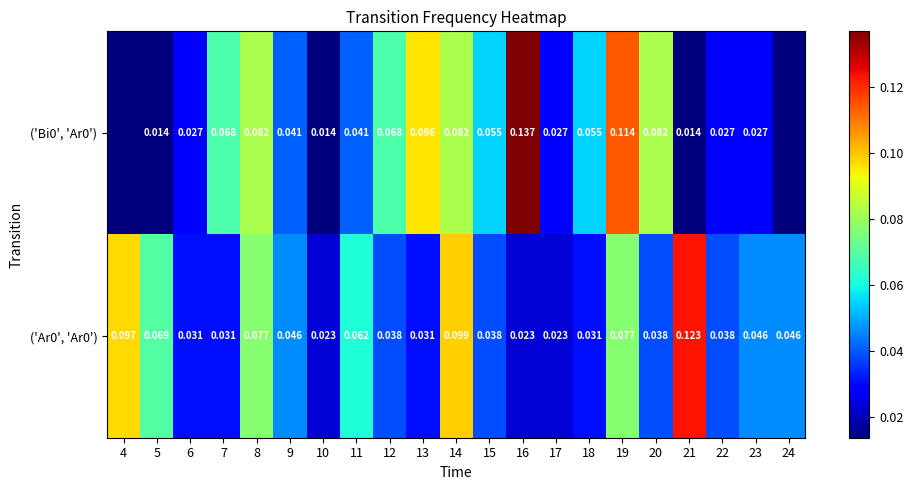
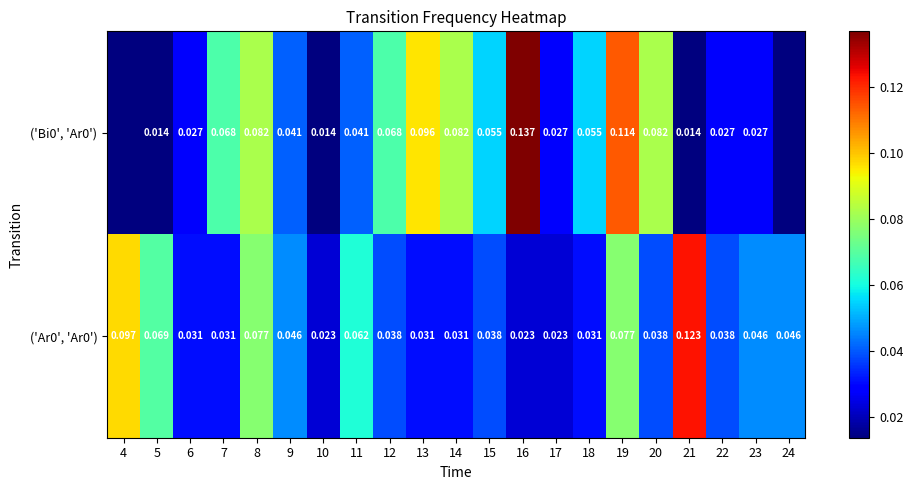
('Ar0', 'Ar0'), 14: 0.099 -> 0.031
